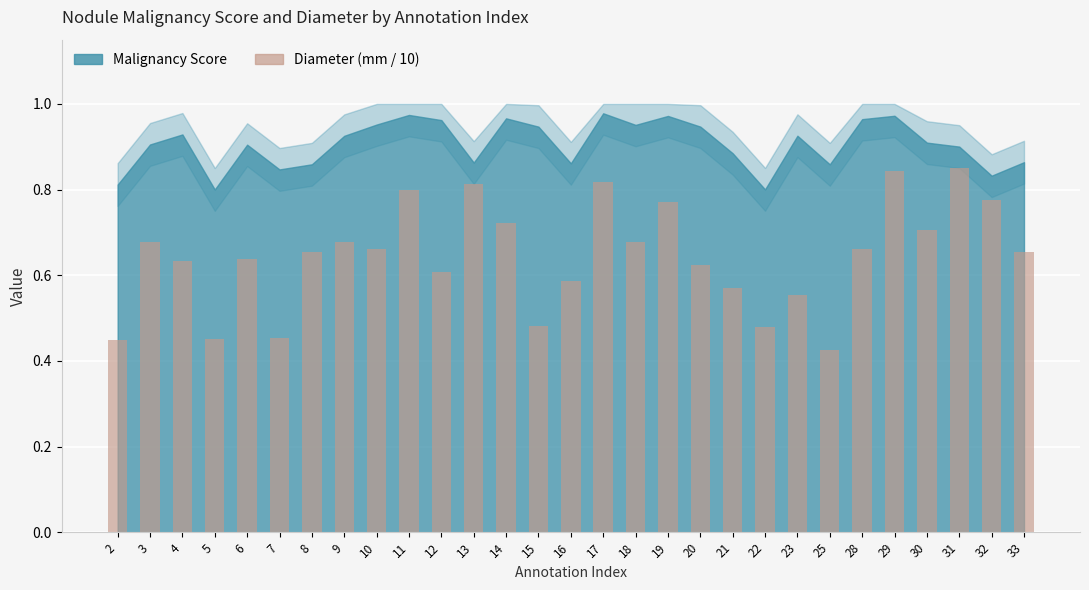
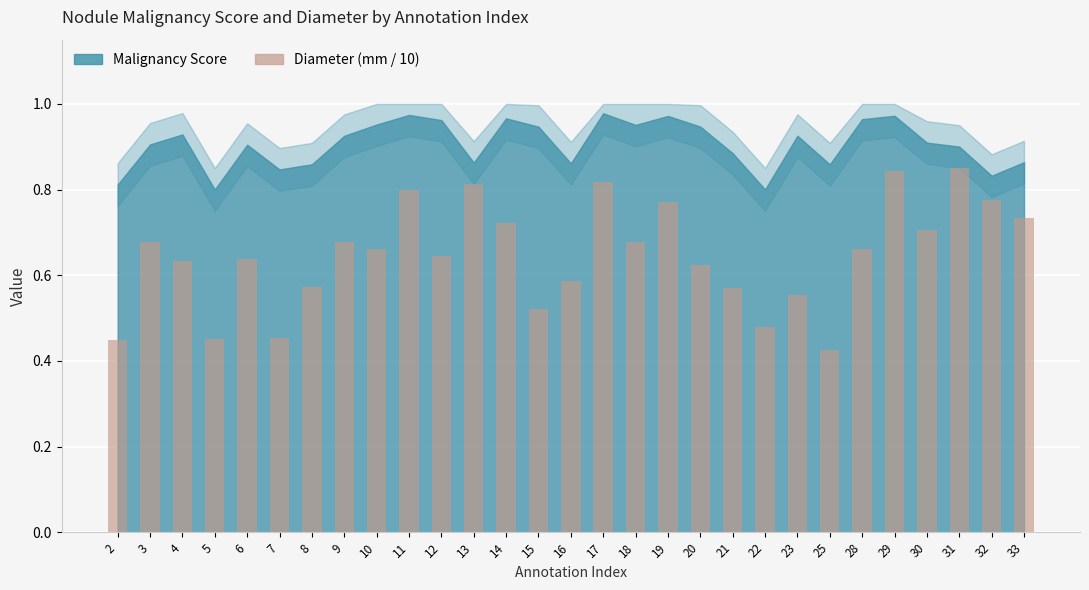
Diameter (mm / 10), 8: 0.65 -> 0.57
Diameter (mm / 10), 12: 0.61 -> 0.64
Diameter (mm / 10), 15: 0.48 -> 0.52
Diameter (mm / 10), 33: 0.65 -> 0.73
